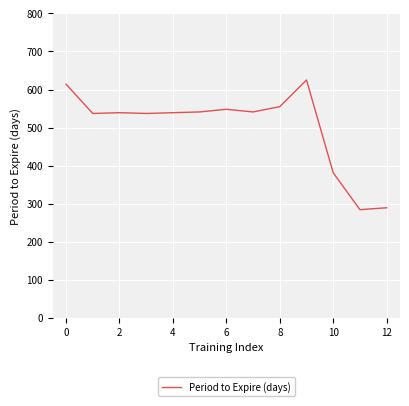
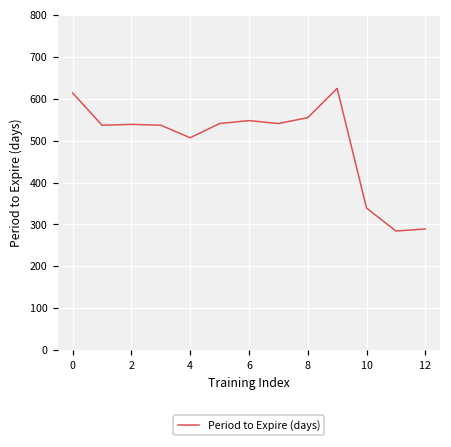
4: 540 -> 510
10: 380 -> 340
